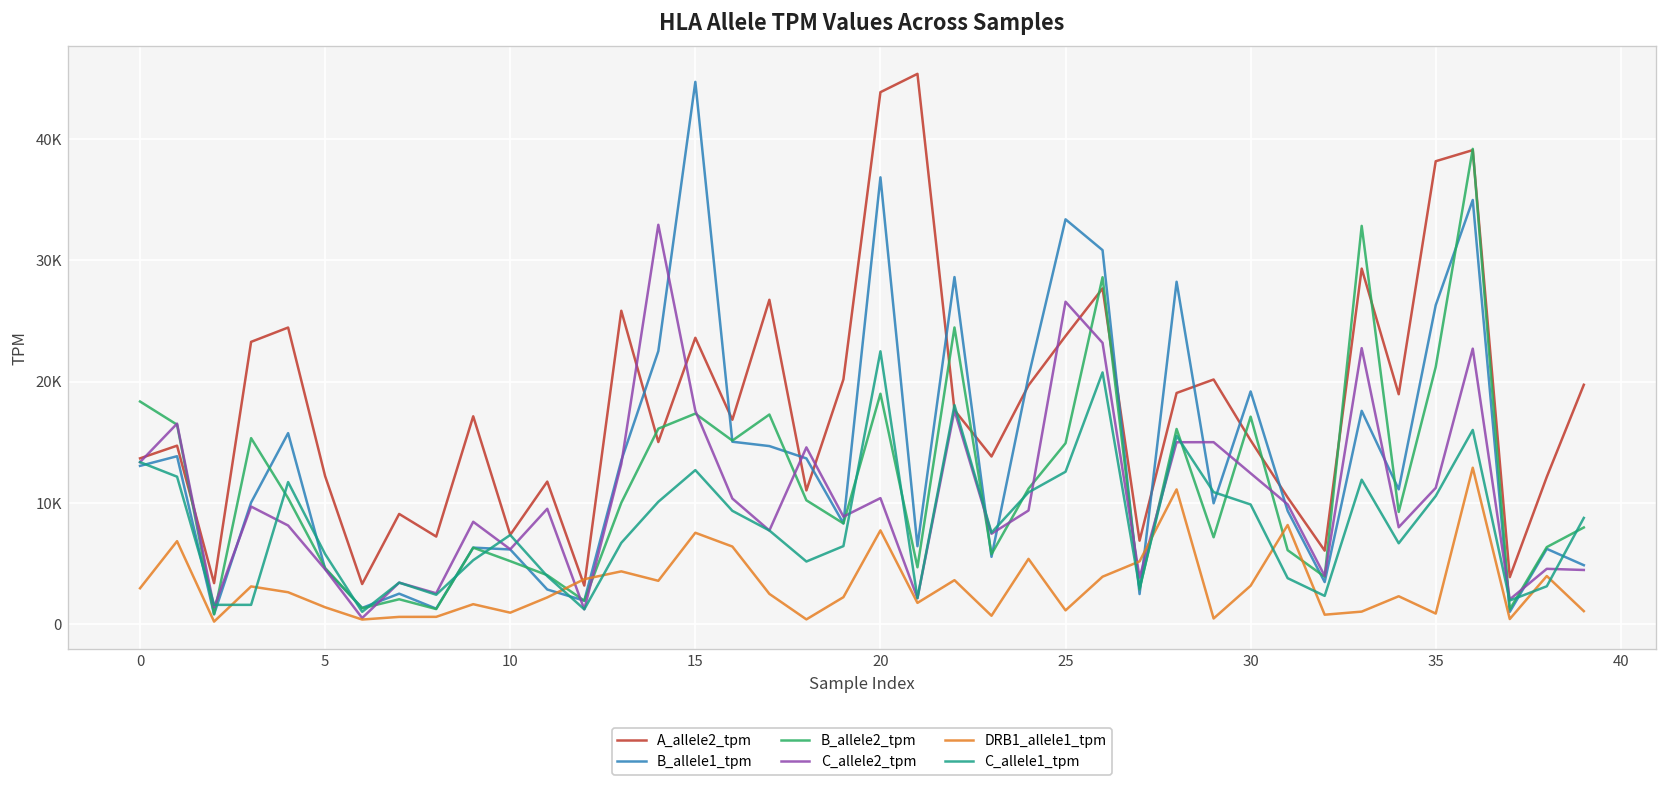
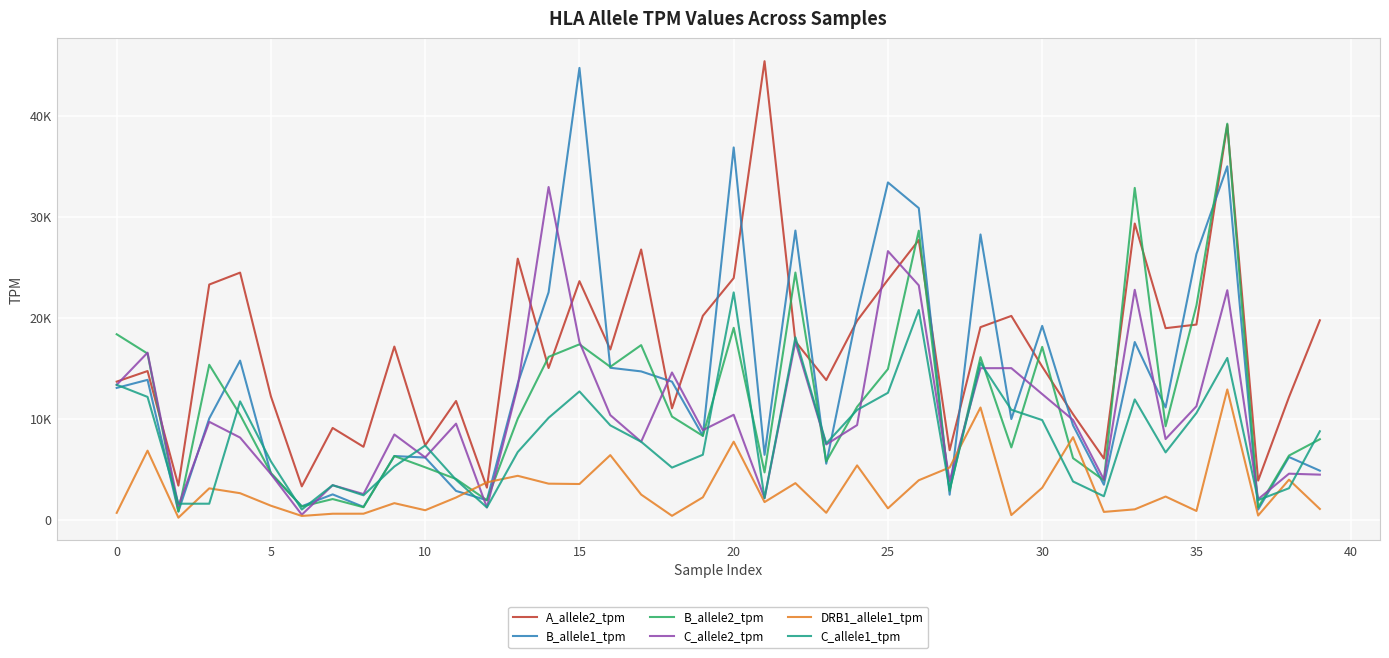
DRB1_allele1_tpm, 0: 3000 -> 700
DRB1_allele1_tpm, 15: 7500 -> 3500
A_allele2_tpm, 20: 43900 -> 23900
A_allele2_tpm, 35: 38200 -> 19300
